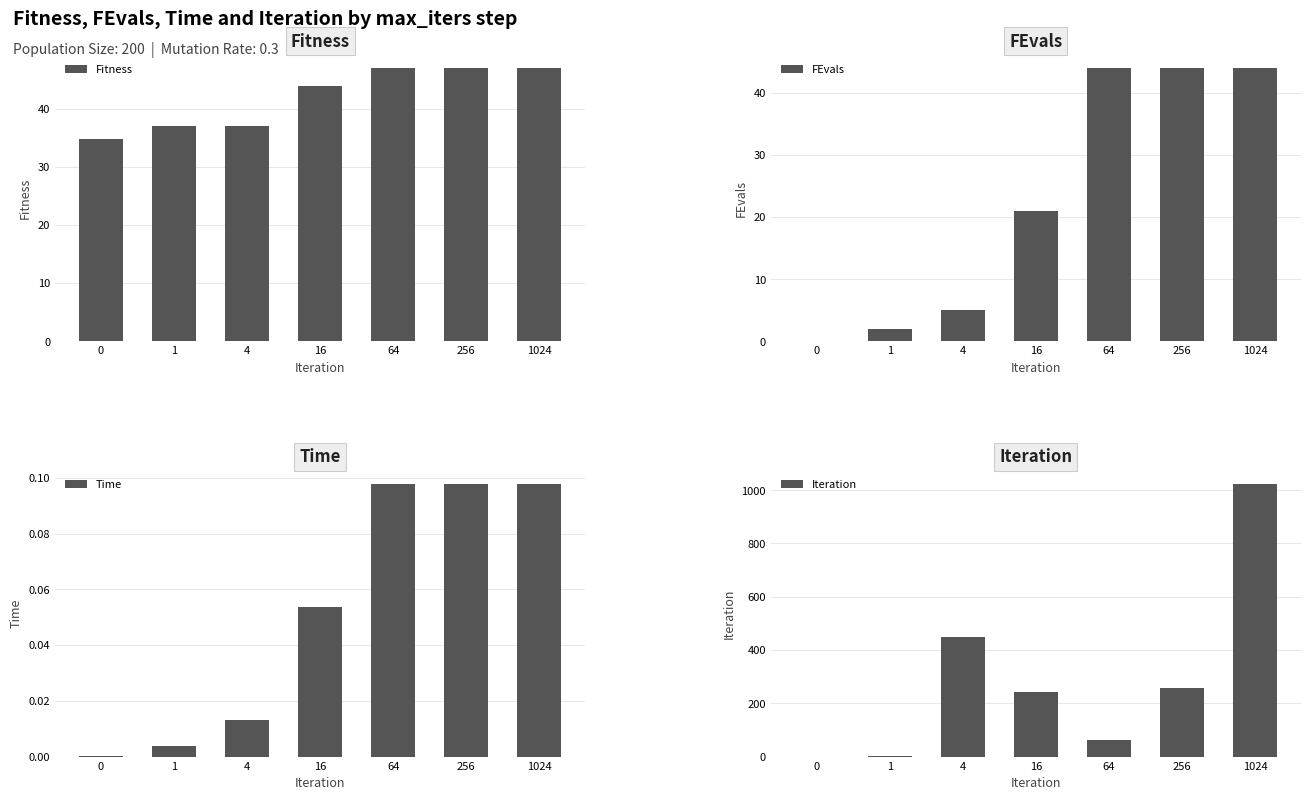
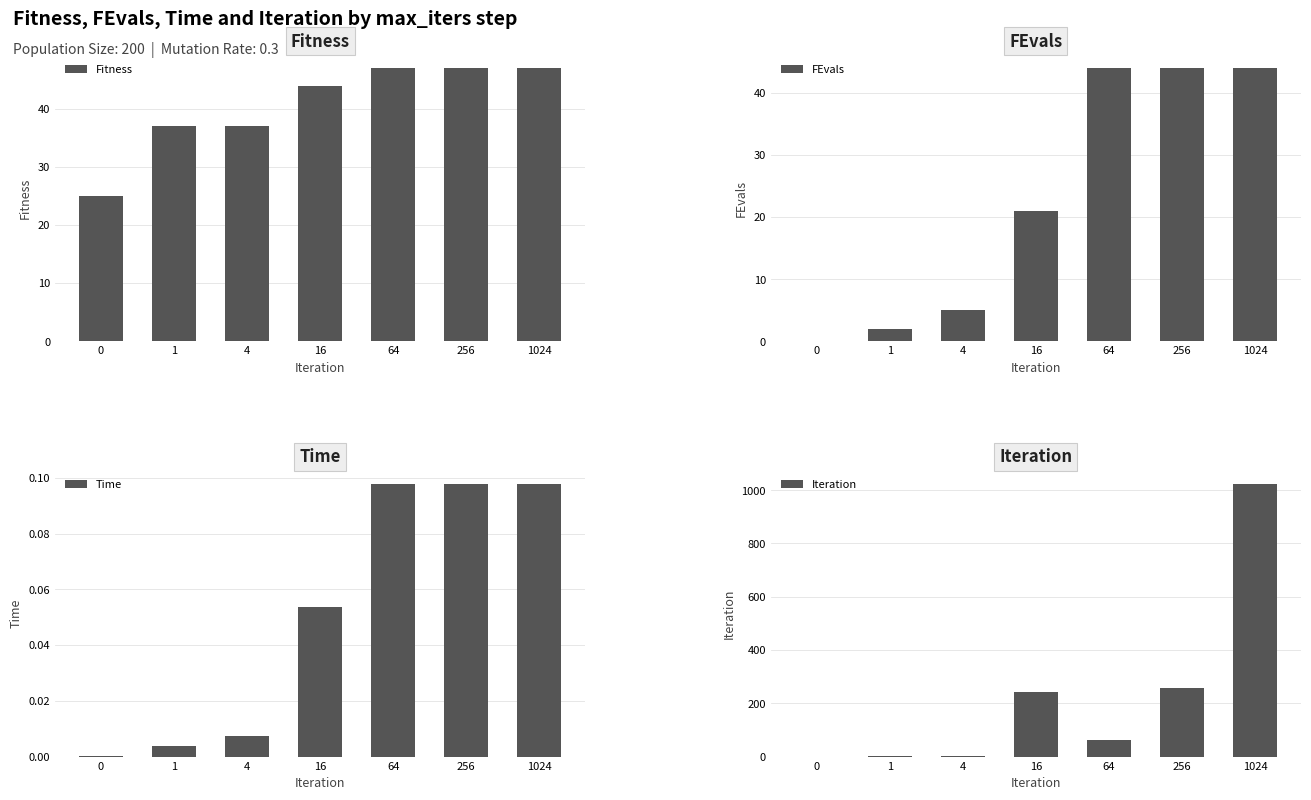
Fitness, 0: 35 -> 25
Time, 4: 0.013 -> 0.008
Iteration, 4: 450 -> 0
